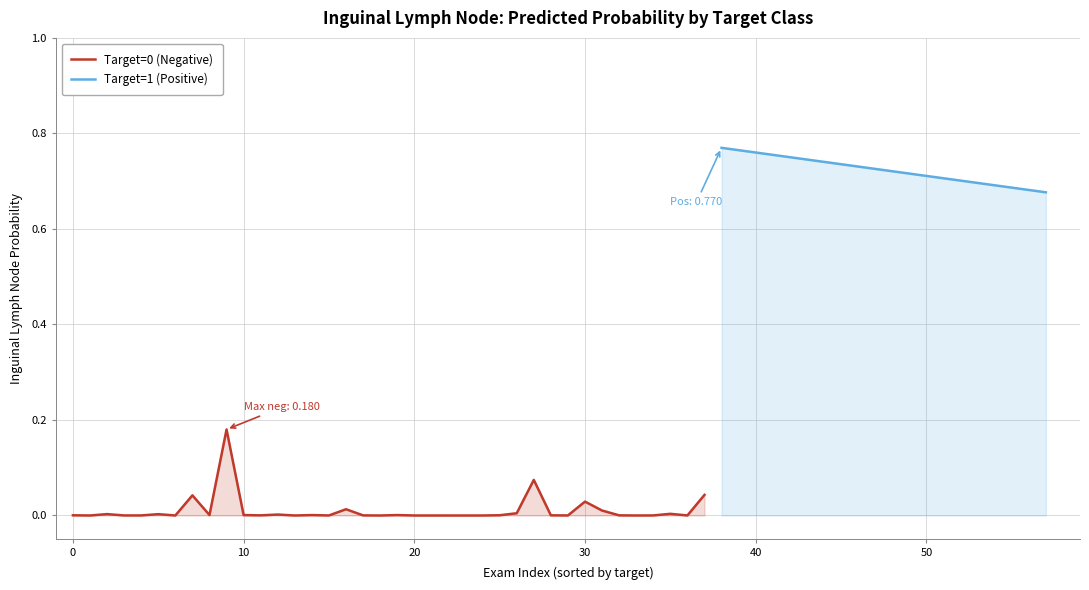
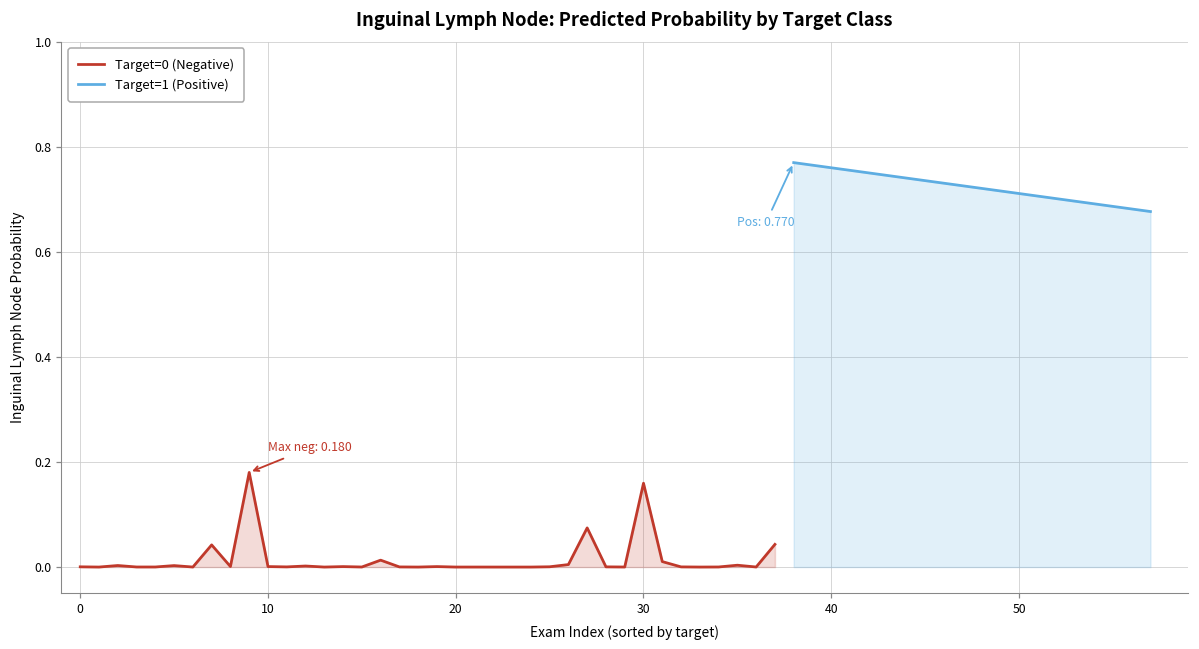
Target=0 (Negative), 30: 0.03 -> 0.16
